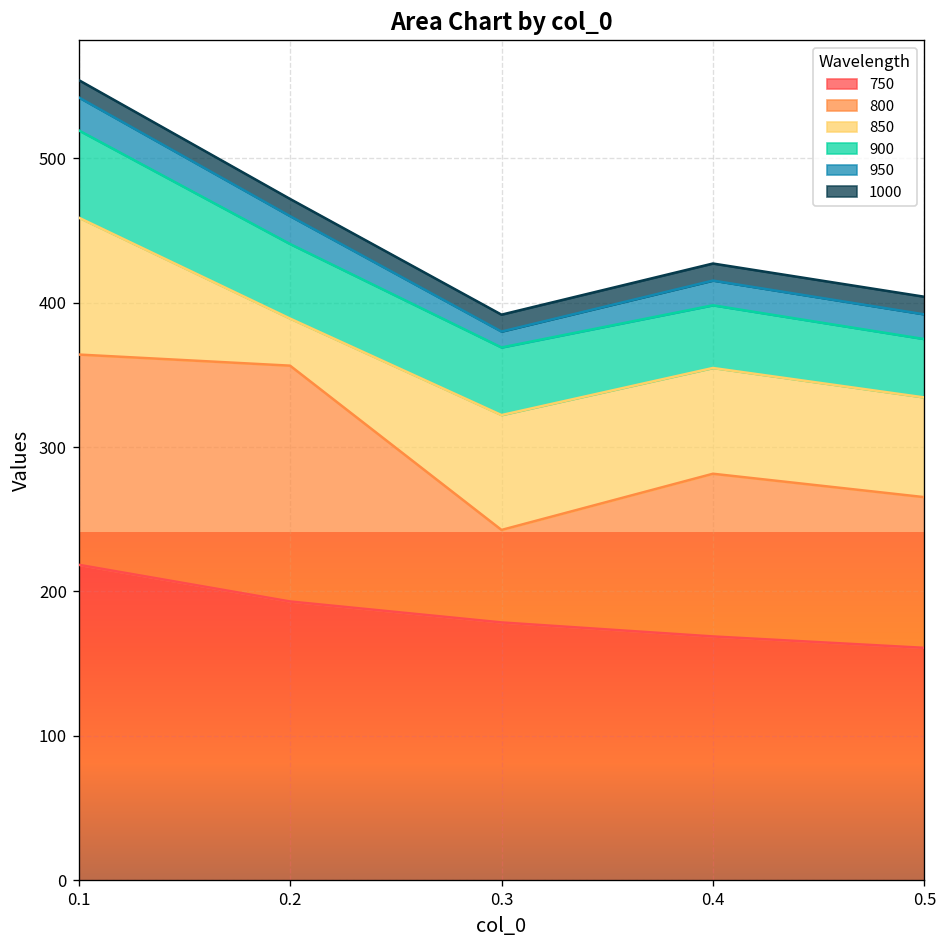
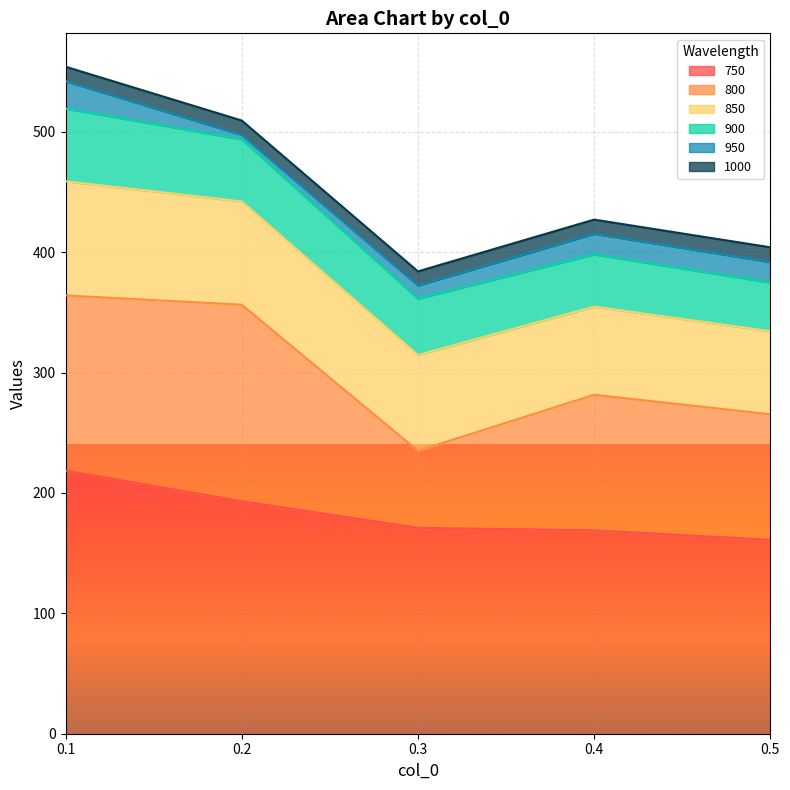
850, 0.2: 33 -> 86
950, 0.2: 19 -> 4
750, 0.3: 179 -> 171
